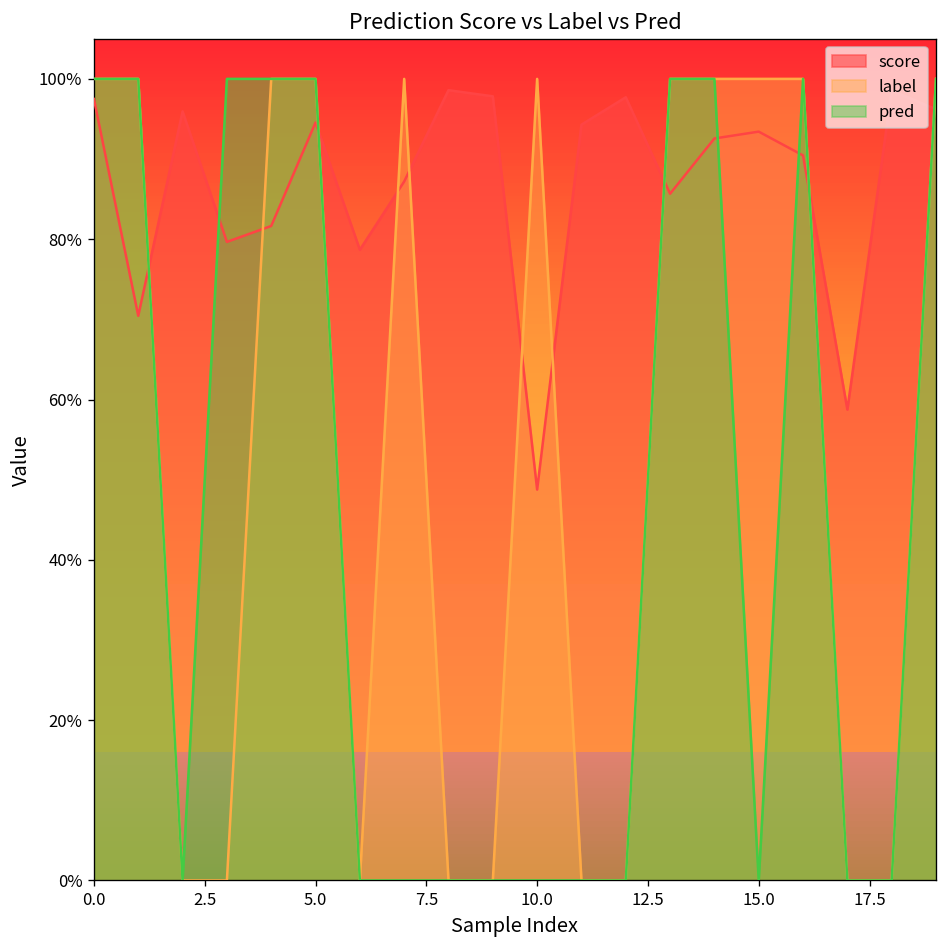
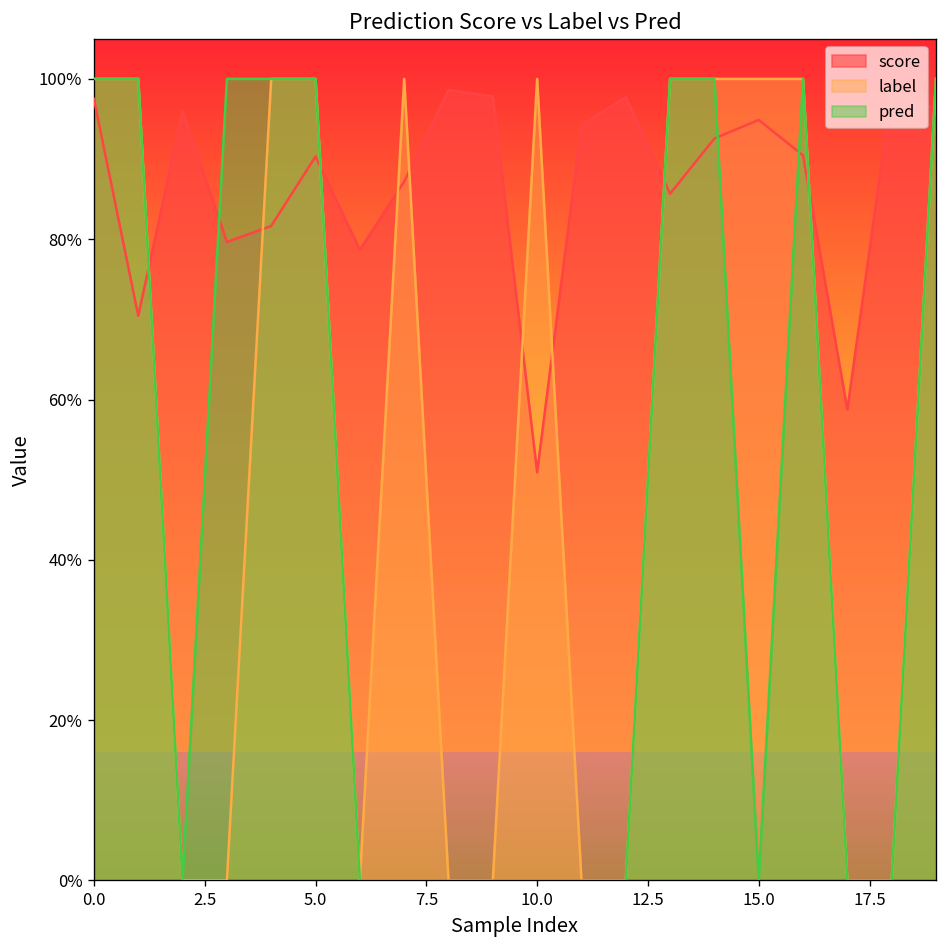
score, 5.0: 95% -> 90%
score, 10.0: 49% -> 51%
score, 15.0: 93% -> 95%
